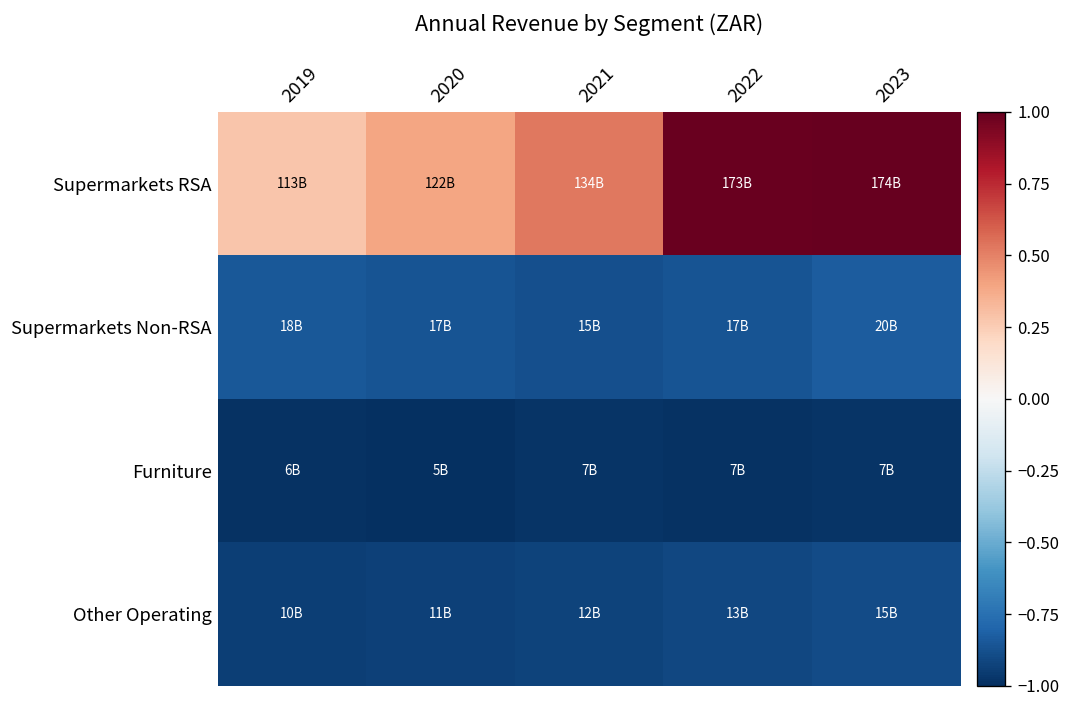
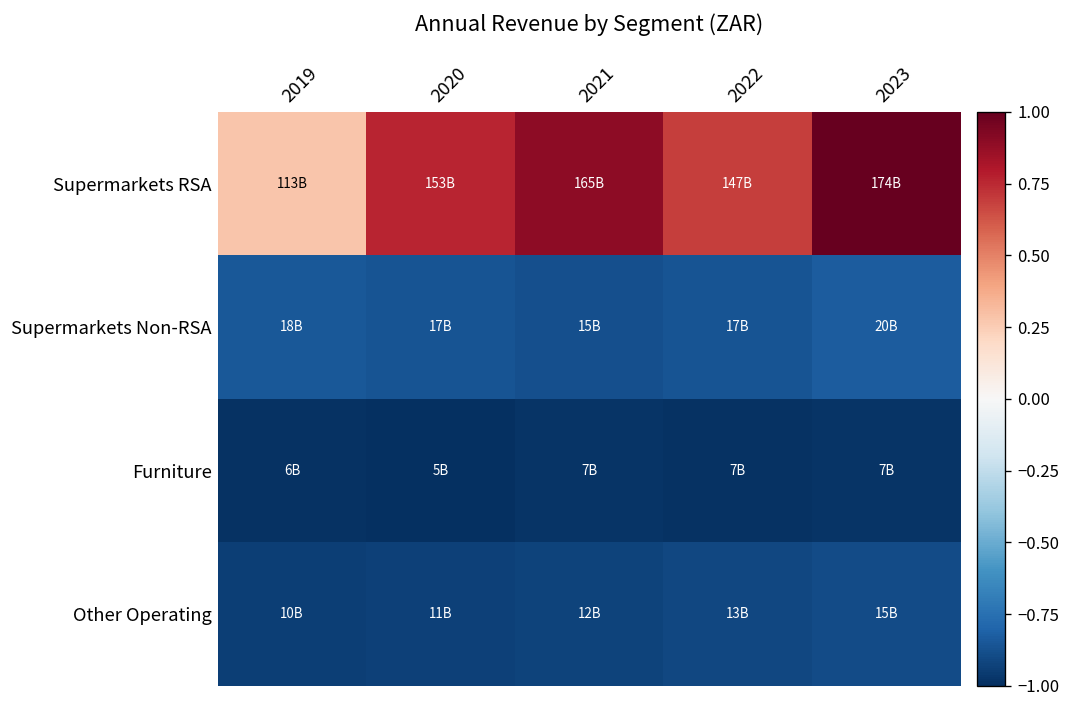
Supermarkets RSA, 2020: 122B -> 153B
Supermarkets RSA, 2021: 134B -> 165B
Supermarkets RSA, 2022: 173B -> 147B
